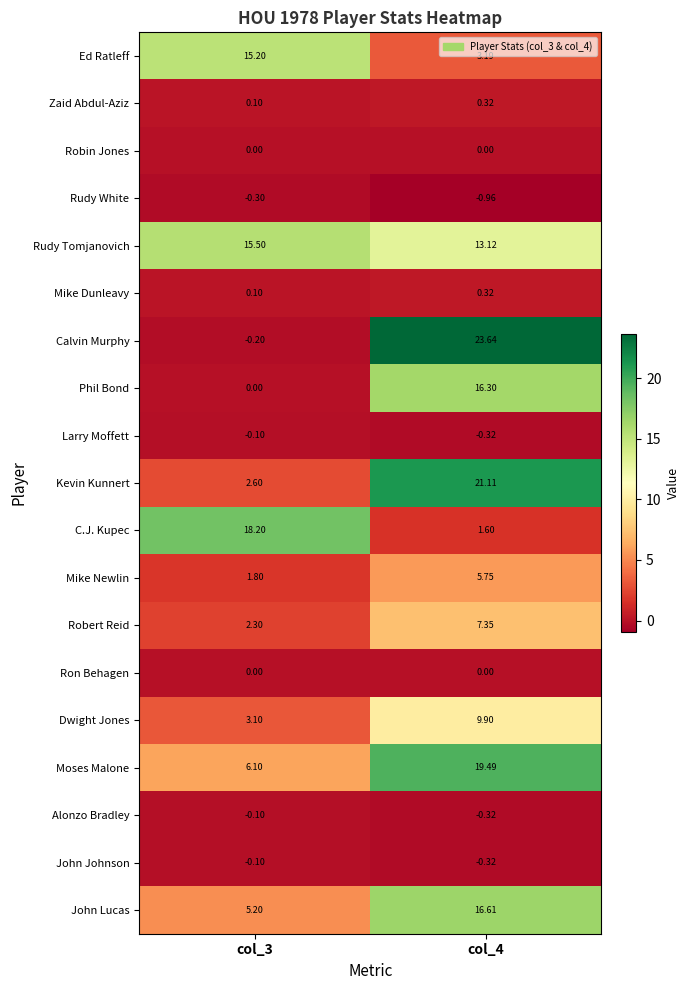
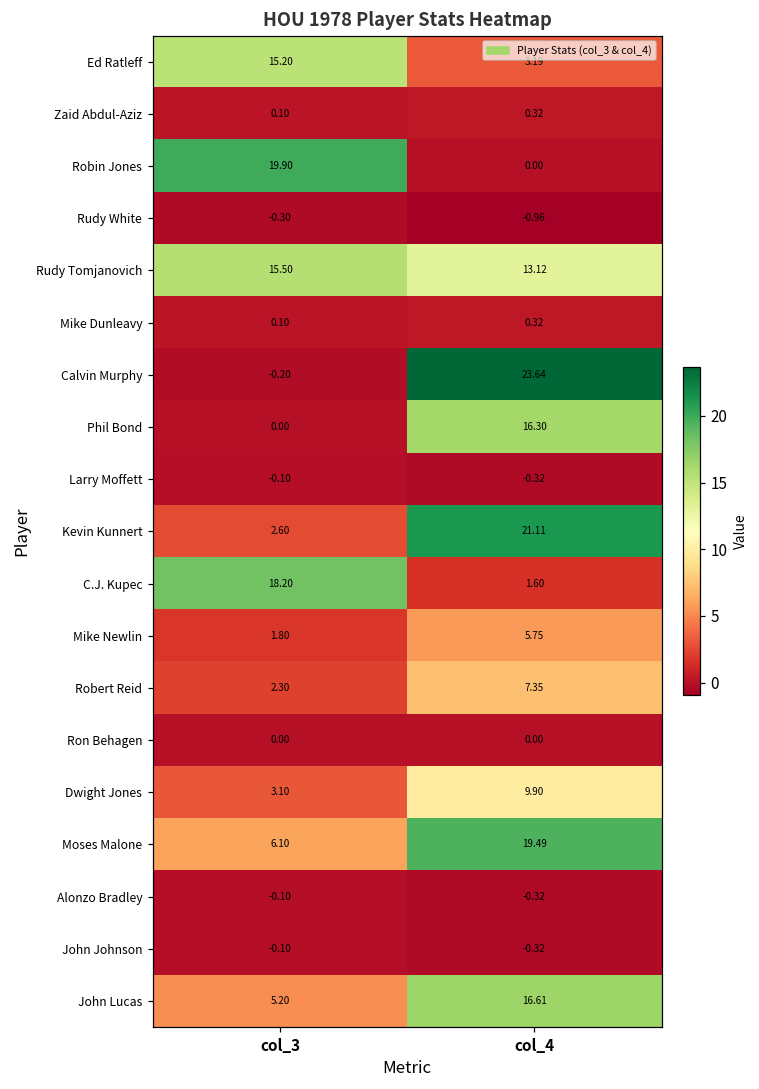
Robin Jones, col_3: 0.00 -> 19.90
